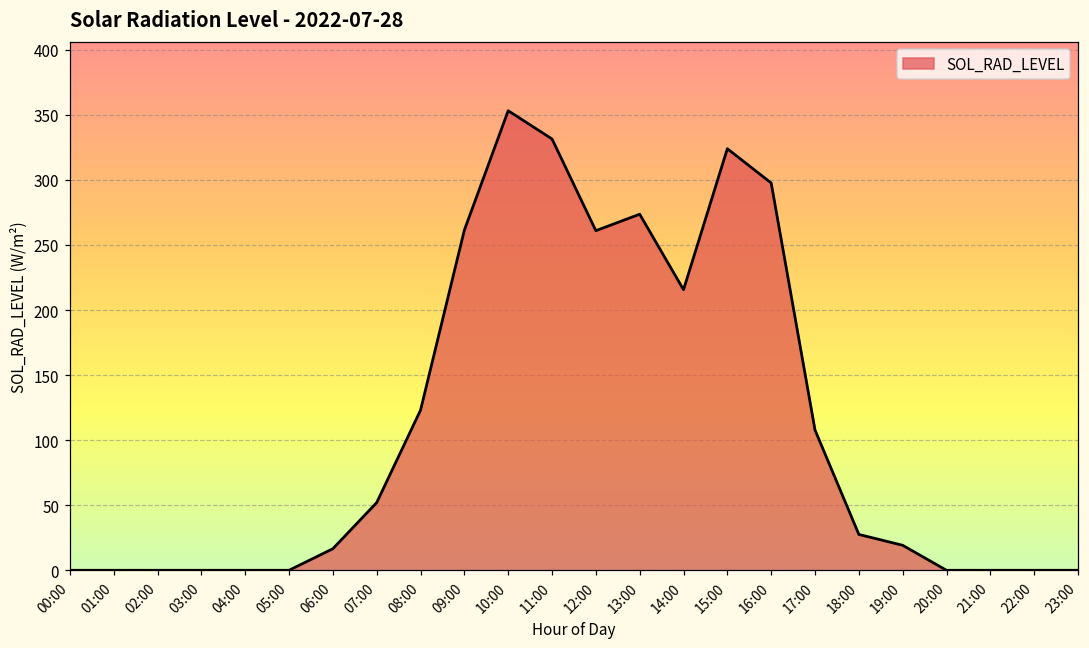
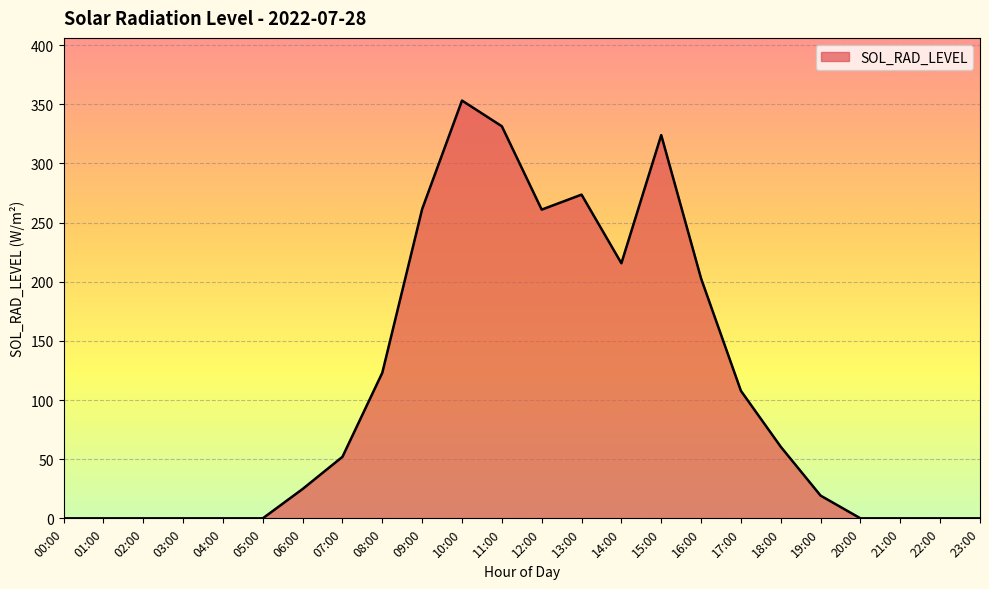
06:00: 17 -> 25
16:00: 298 -> 203
18:00: 28 -> 61
